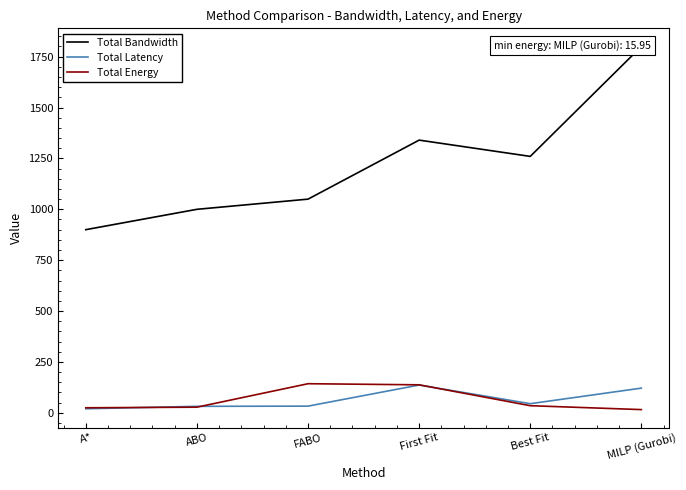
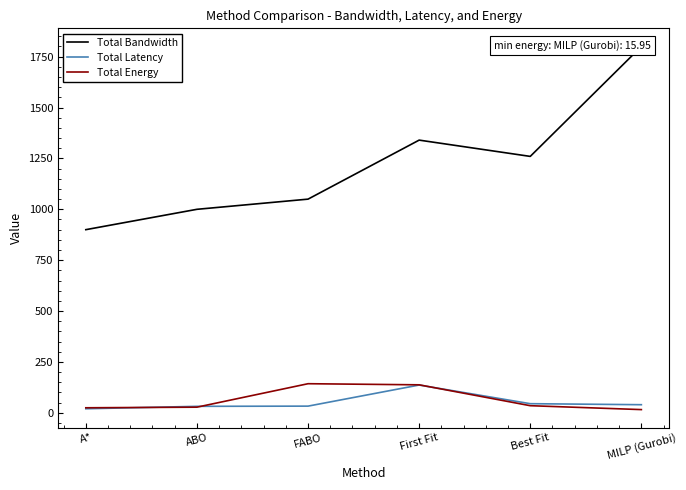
Total Latency, MILP (Gurobi): 120 -> 40
